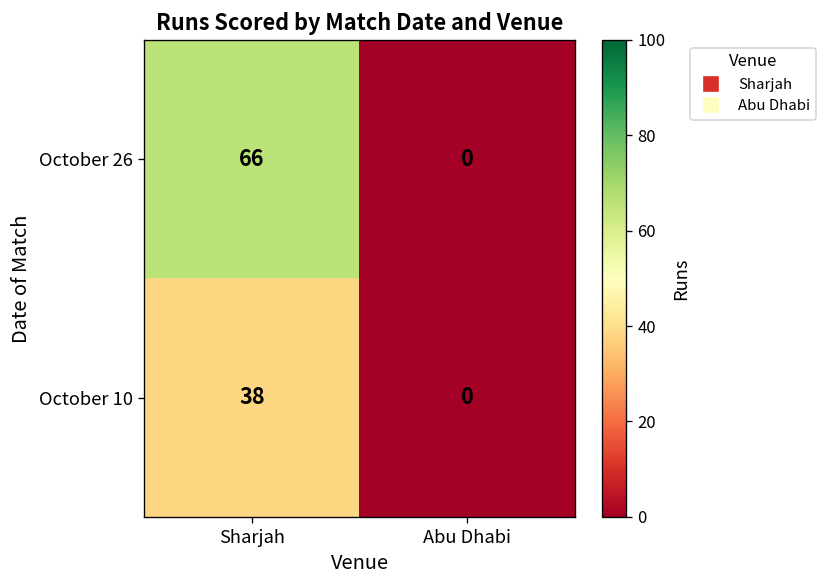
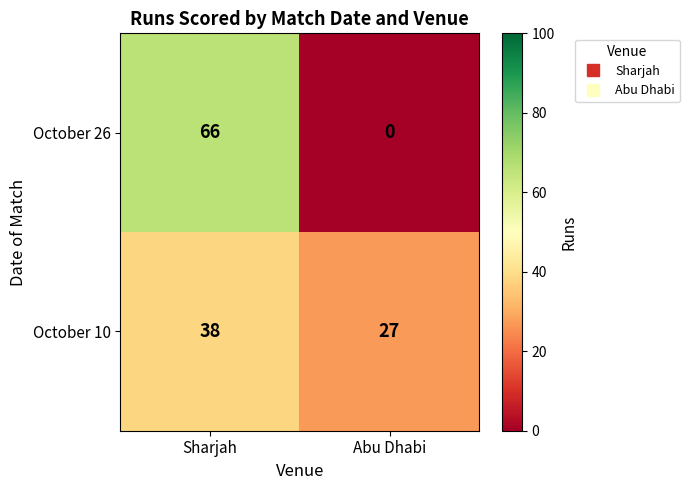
October 10, Abu Dhabi: 0 -> 27
